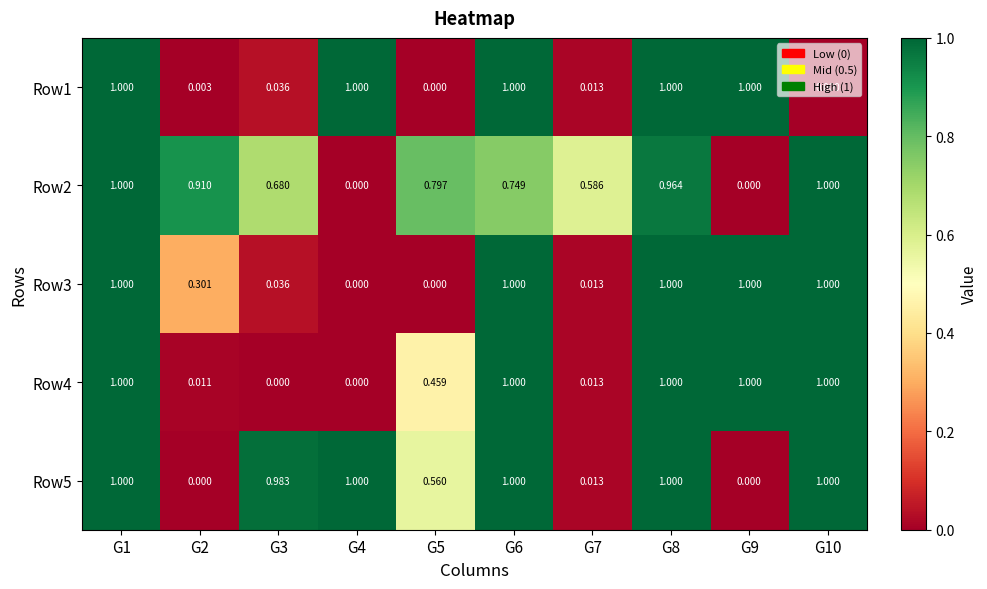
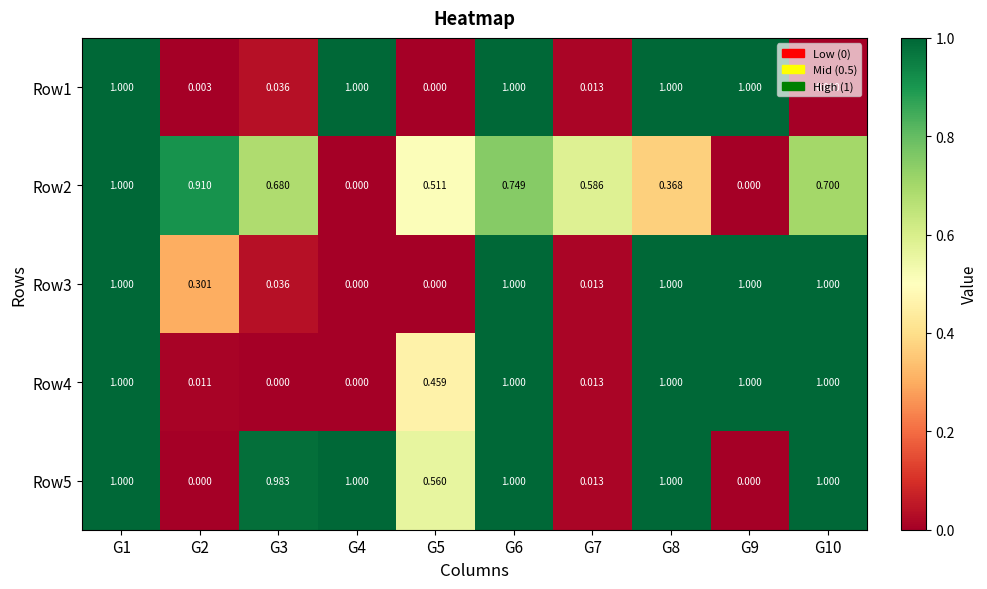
Row2, G5: 0.797 -> 0.511
Row2, G8: 0.964 -> 0.368
Row2, G10: 1.000 -> 0.700
